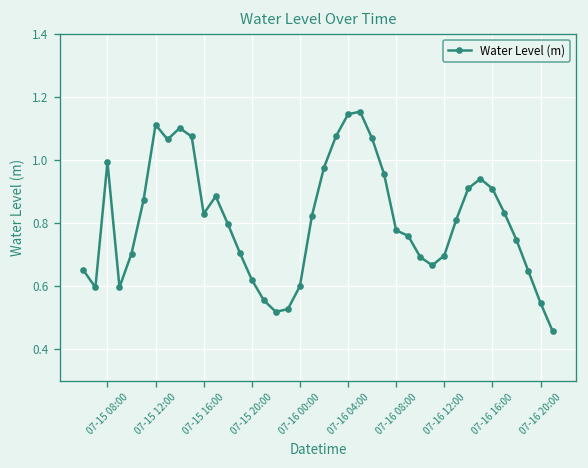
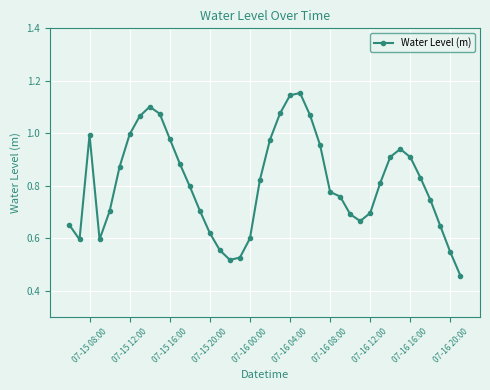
07-15 12:00: 1.11 -> 1.00
07-15 16:00: 0.83 -> 0.98
